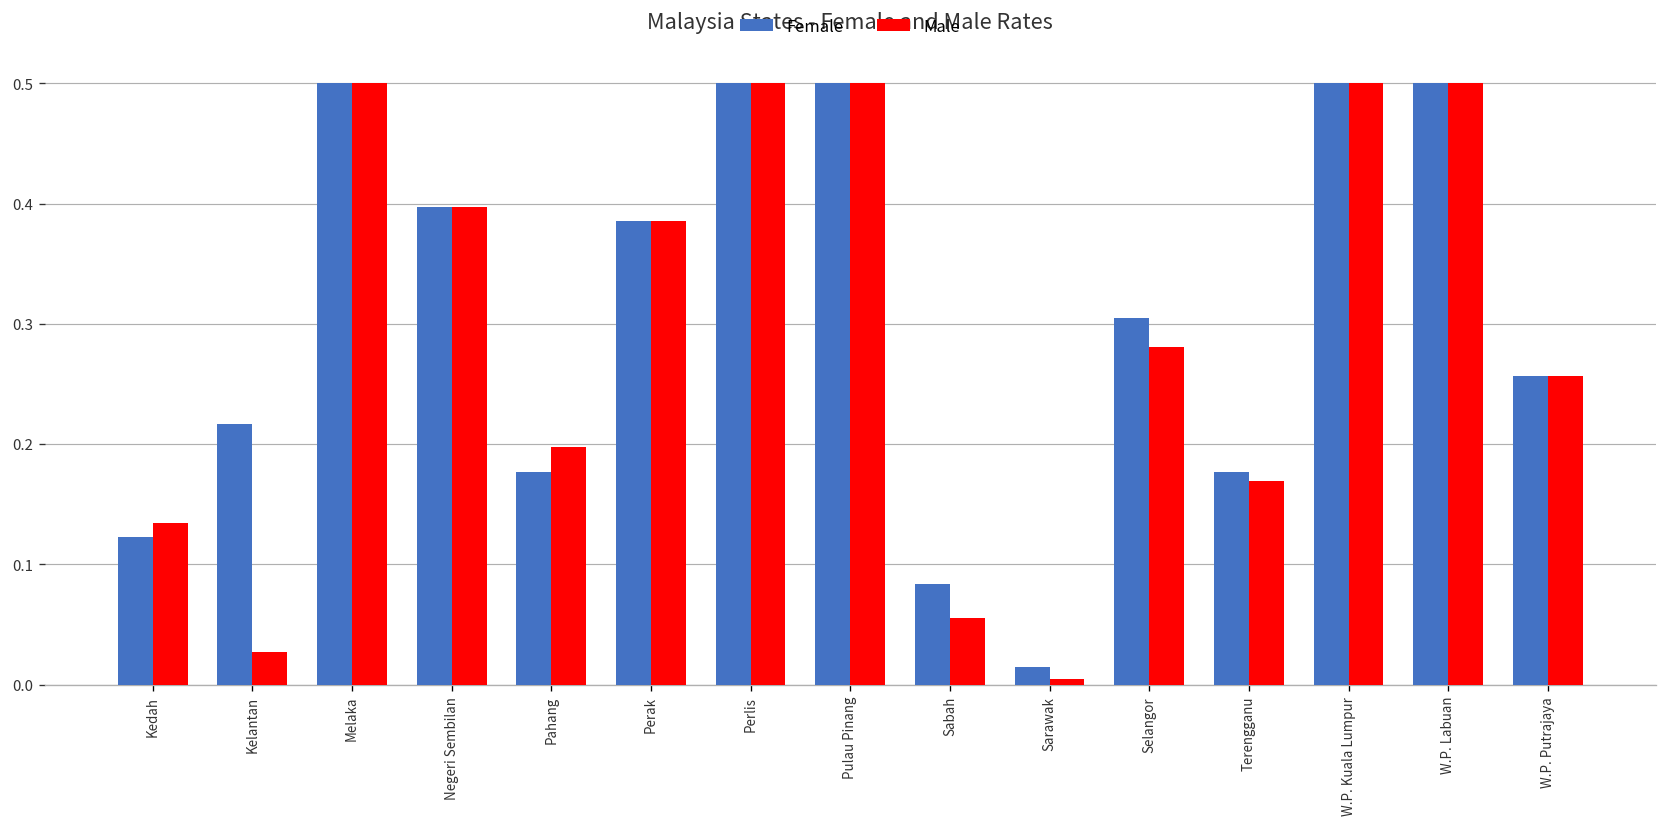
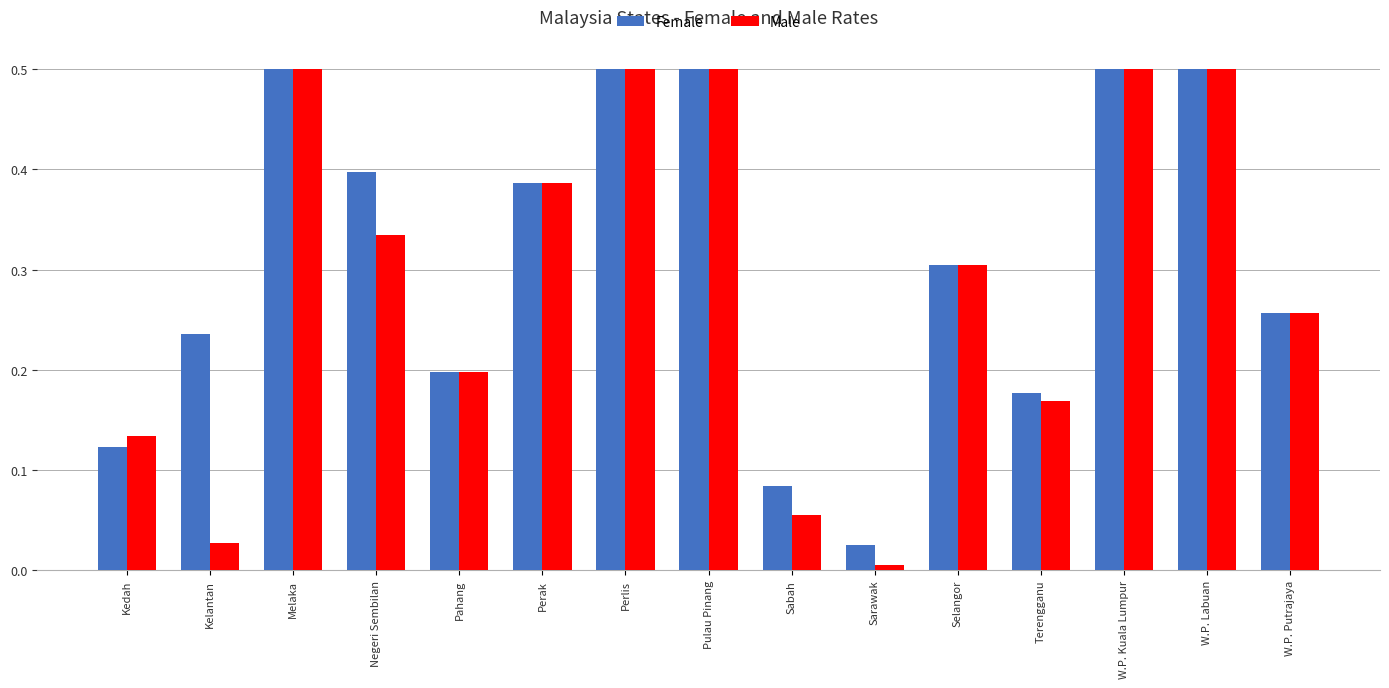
Female, Kelantan: 0.217 -> 0.236
Male, Negeri Sembilan: 0.397 -> 0.335
Female, Pahang: 0.177 -> 0.198
Female, Sarawak: 0.015 -> 0.025
Male, Selangor: 0.281 -> 0.305
